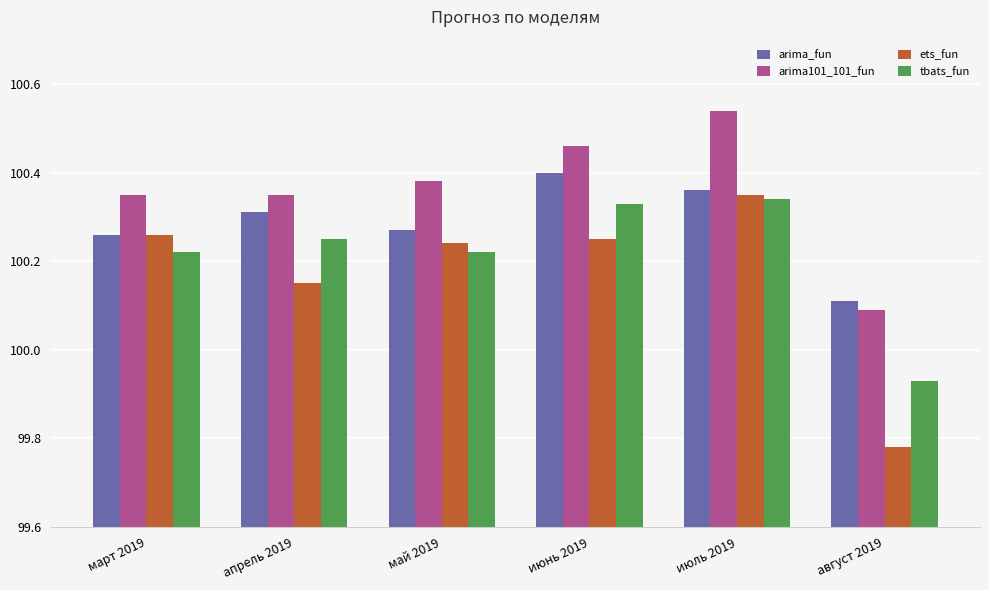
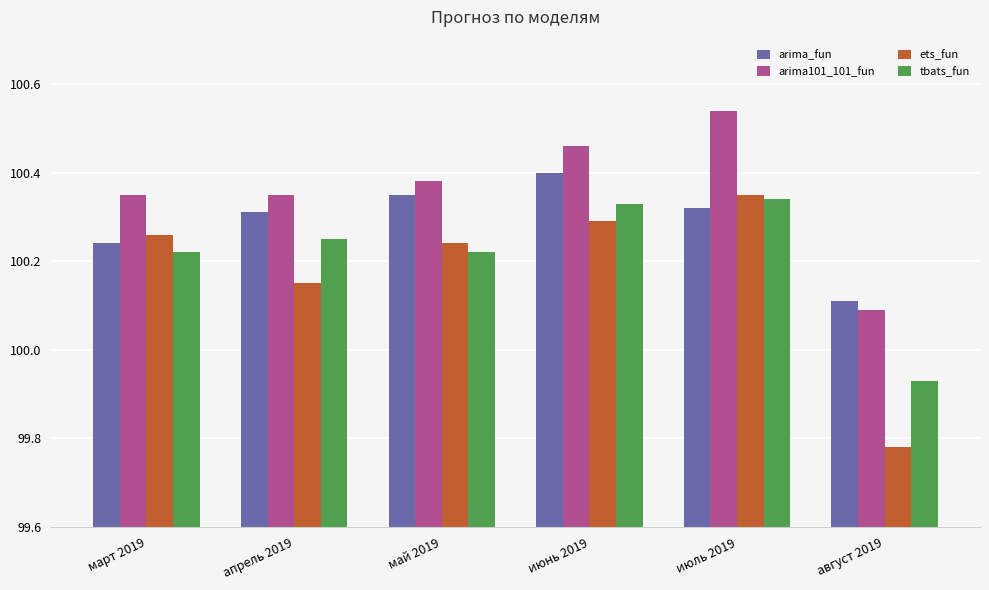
arima_fun, март 2019: 100.26 -> 100.24
arima_fun, май 2019: 100.27 -> 100.35
ets_fun, июнь 2019: 100.25 -> 100.29
arima_fun, июль 2019: 100.36 -> 100.32
